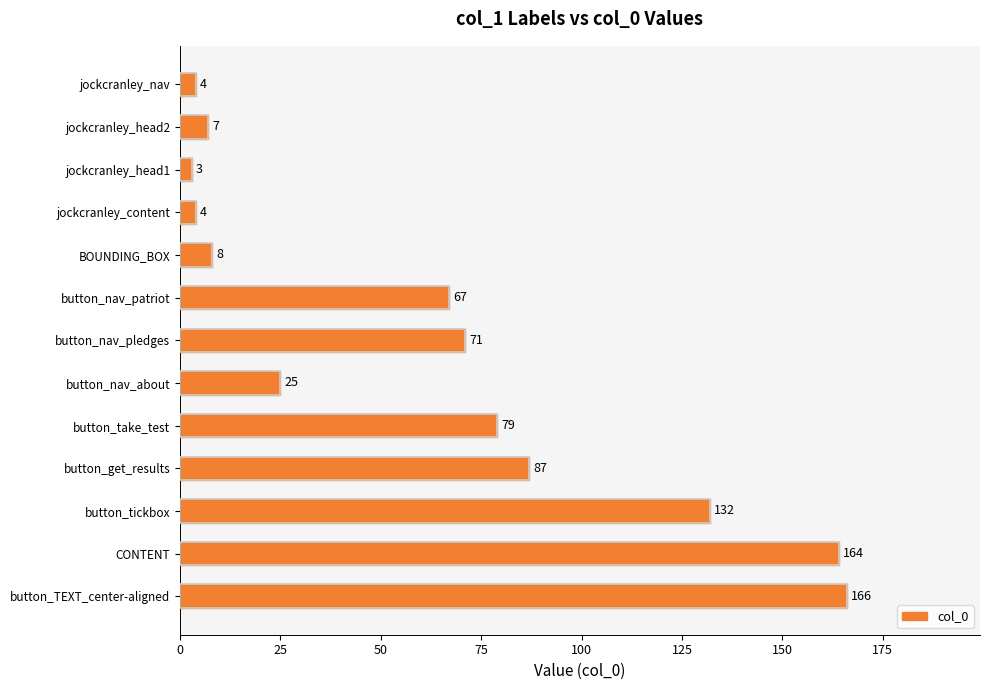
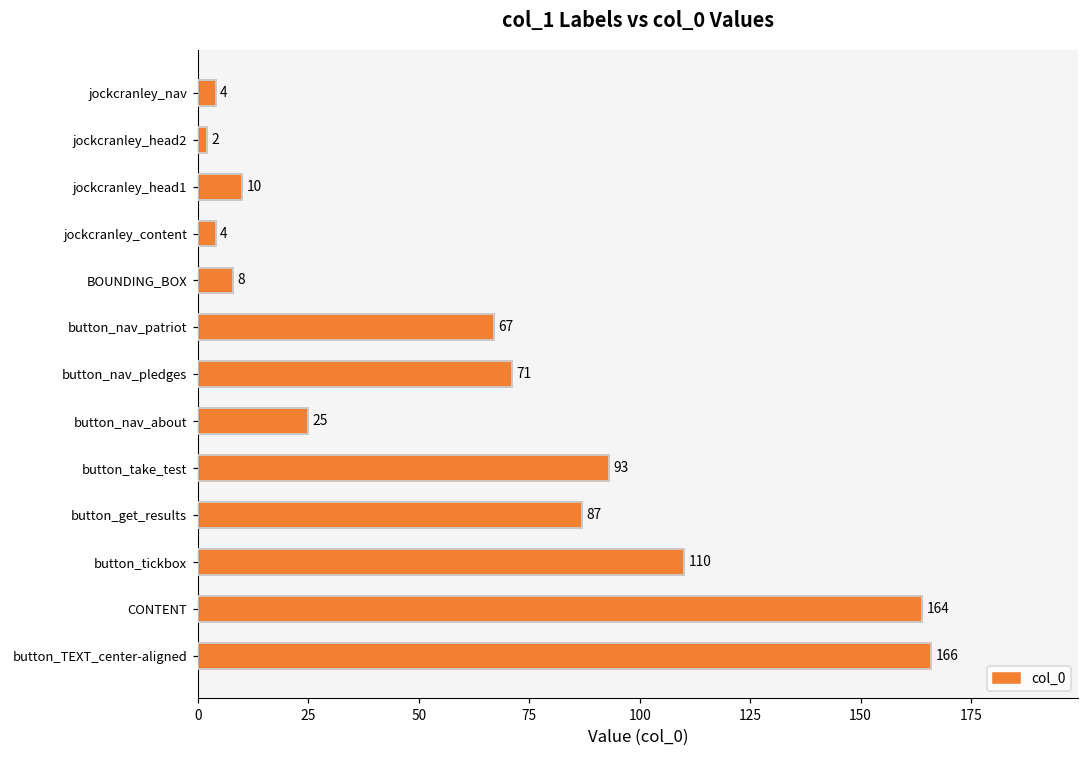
jockcranley_head2: 7 -> 2
jockcranley_head1: 3 -> 10
button_take_test: 79 -> 93
button_tickbox: 132 -> 110
